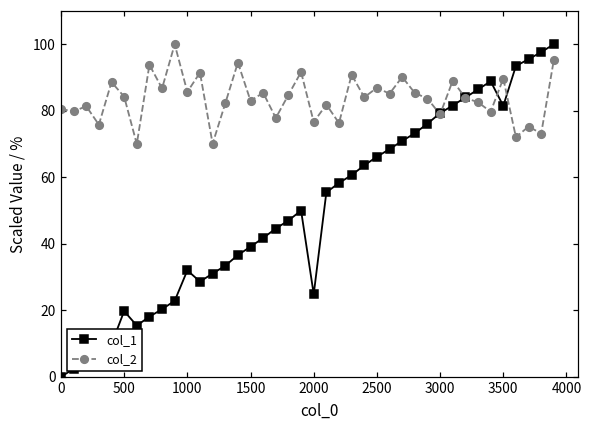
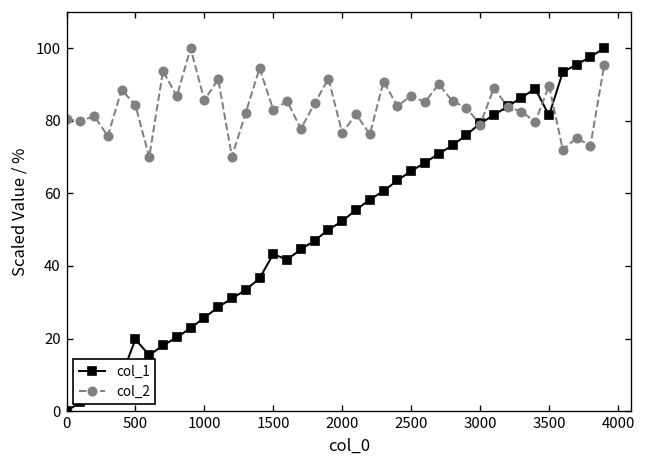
col_1, 1000: 32 -> 26
col_1, 1500: 39 -> 43
col_1, 2000: 25 -> 52
